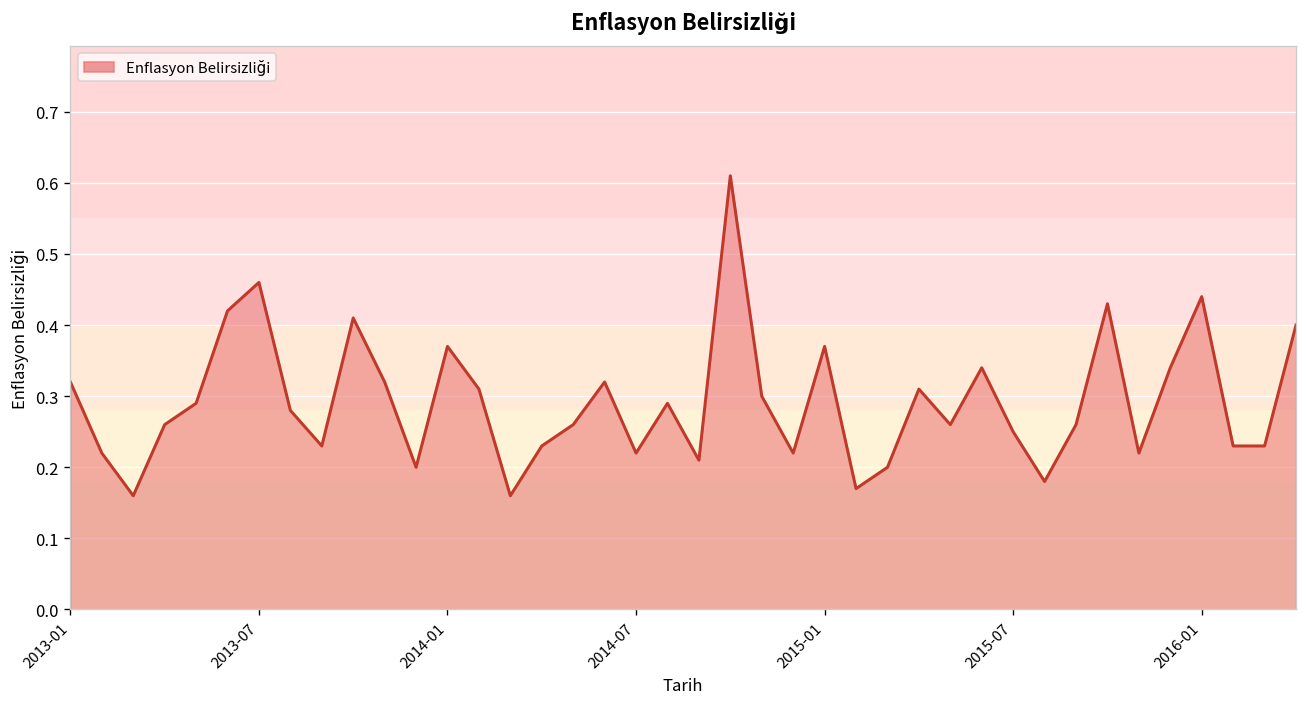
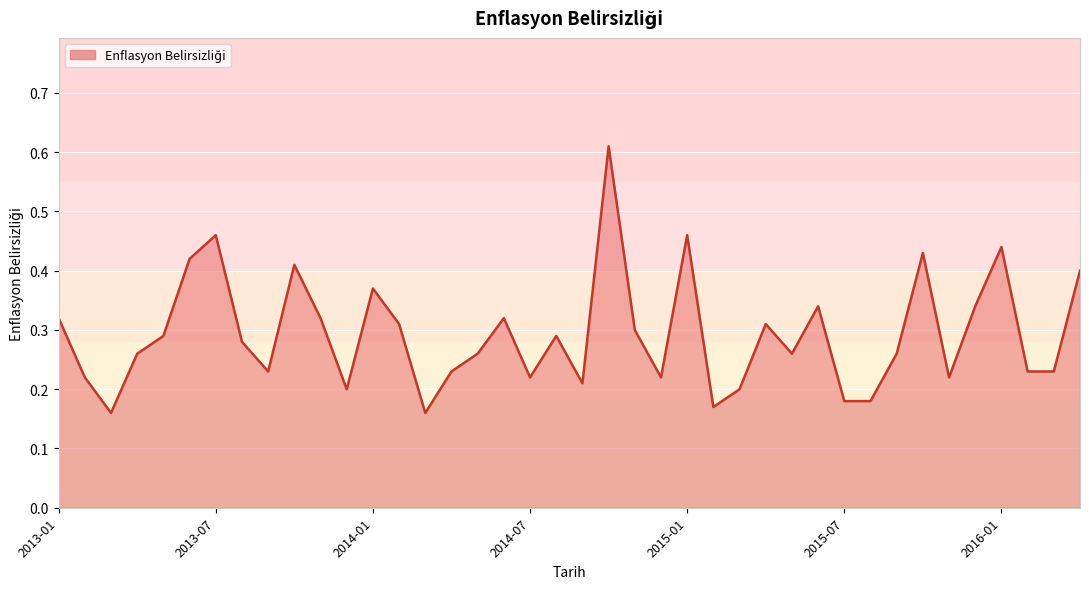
2015-01: 0.37 -> 0.46
2015-07: 0.25 -> 0.18
